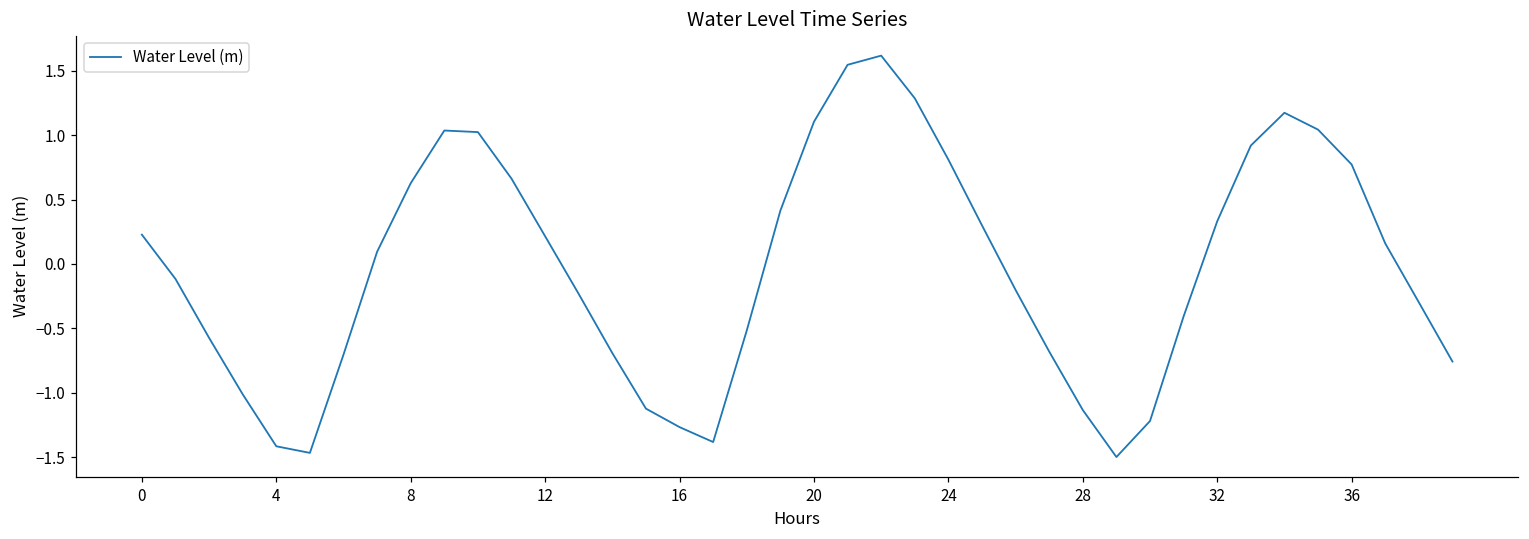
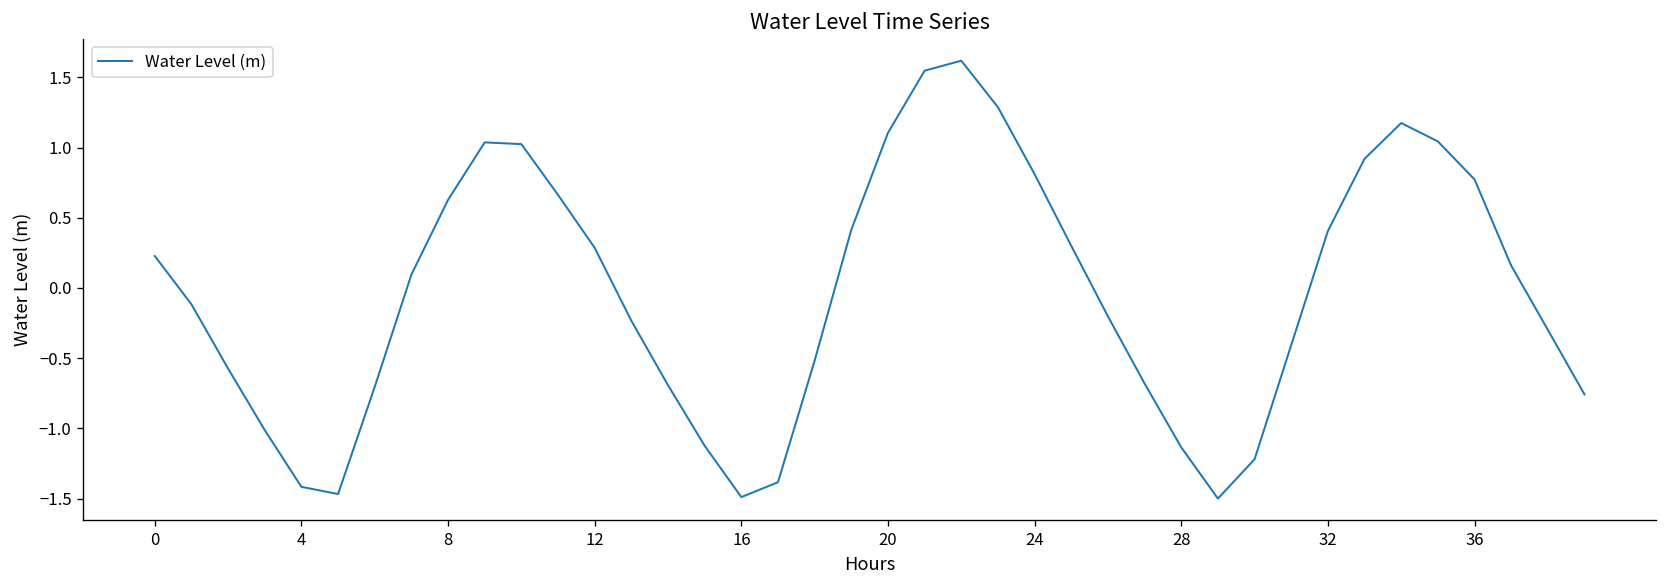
12: 0.21 -> 0.29
16: -1.27 -> -1.49
32: 0.33 -> 0.41
